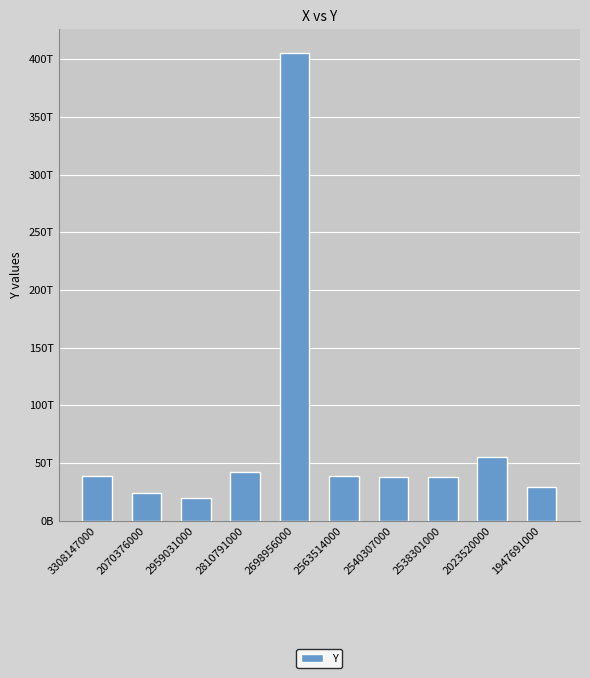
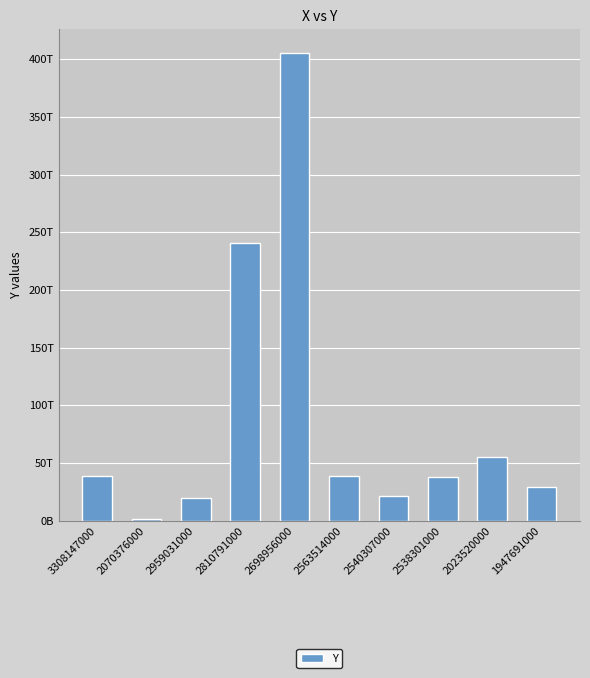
2070376000: 24T -> 1T
2810791000: 42T -> 241T
2540307000: 38T -> 21T
